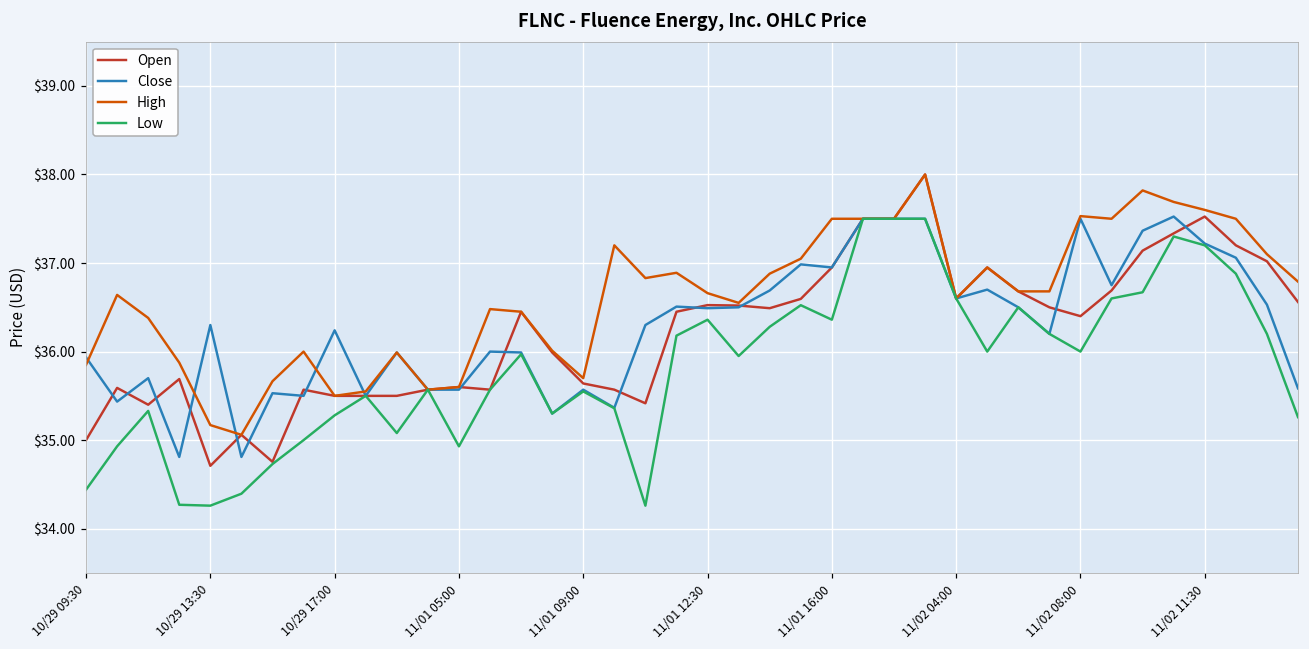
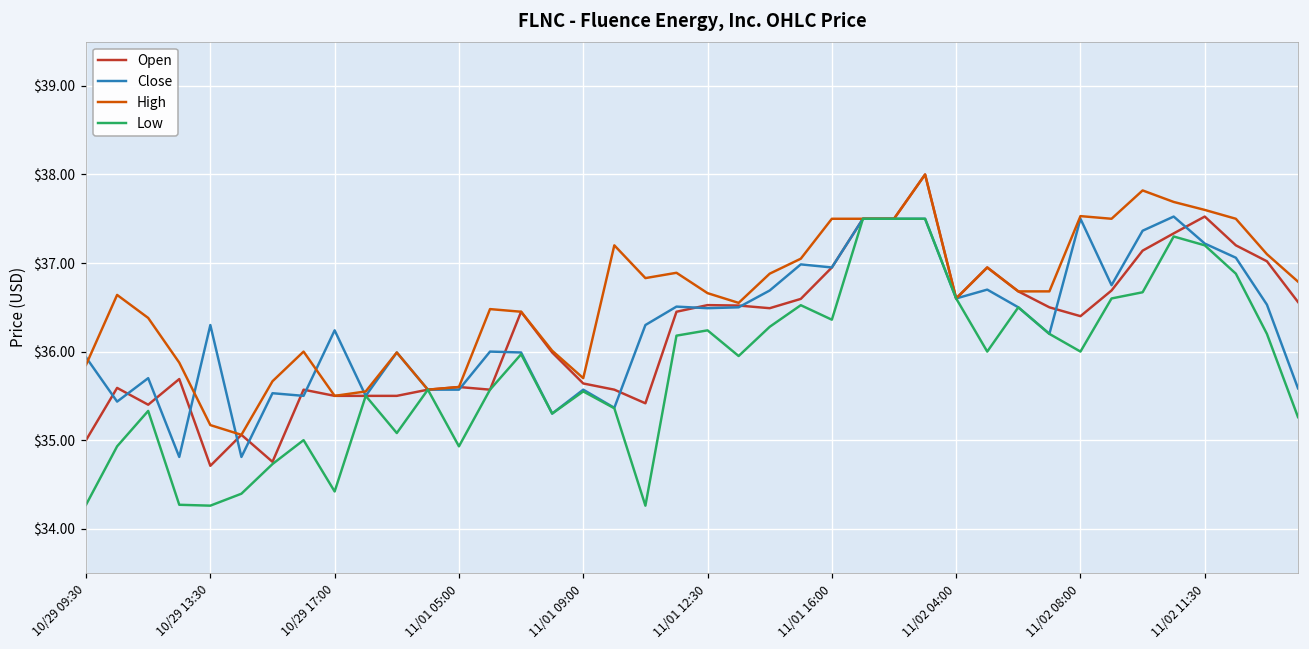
Low, 10/29 09:30: $34.4 -> $34.3
Low, 10/29 17:00: $35.3 -> $34.4
Low, 11/01 12:30: $36.4 -> $36.2
